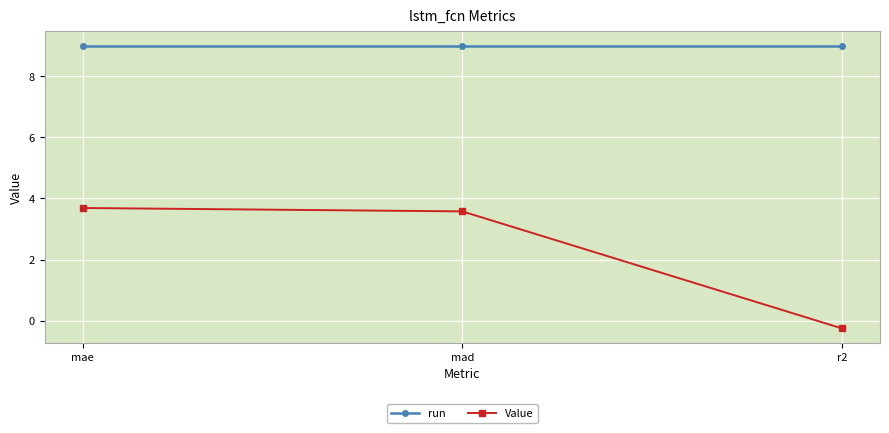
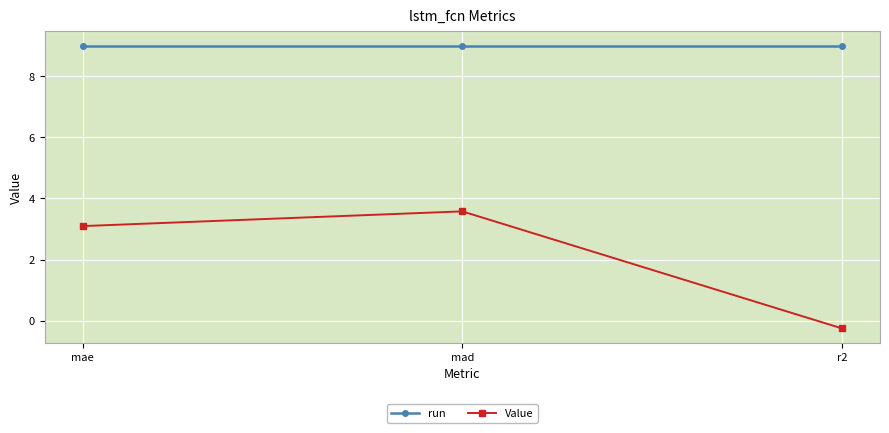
Value, mae: 3.7 -> 3.1
